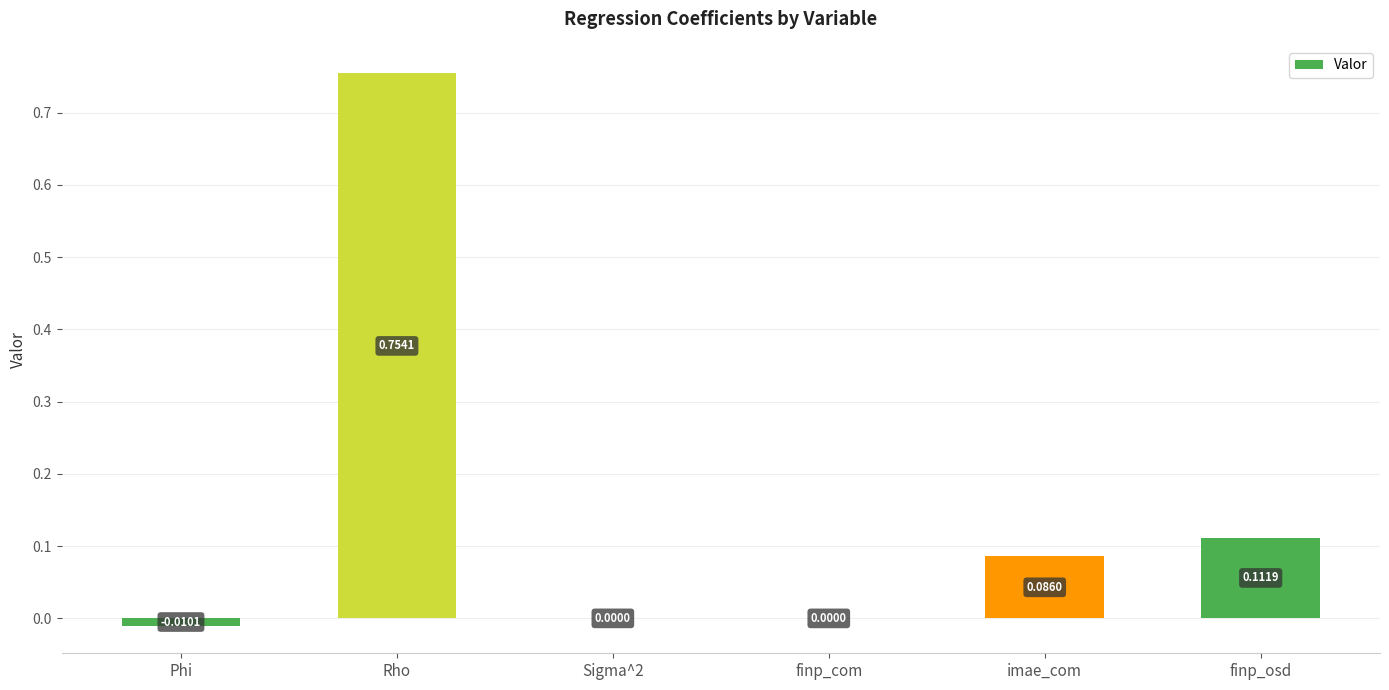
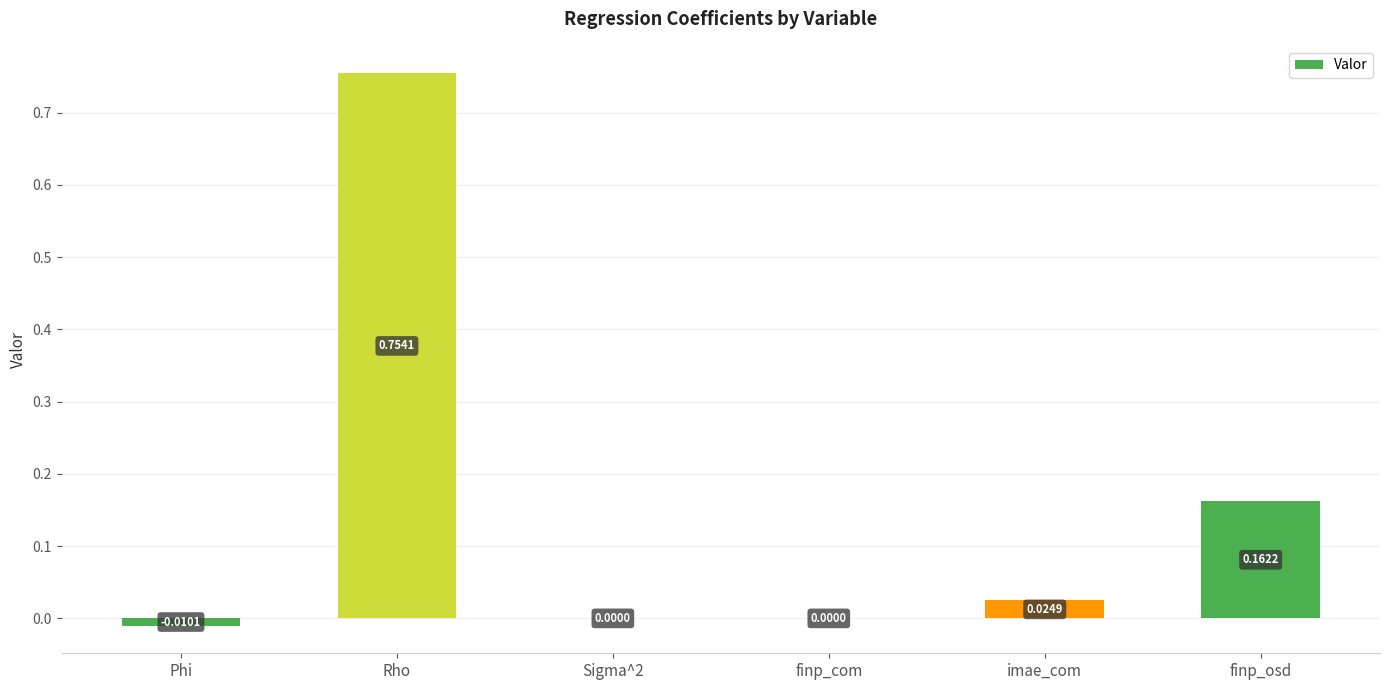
imae_com: 0.0860 -> 0.0249
finp_osd: 0.1119 -> 0.1622
